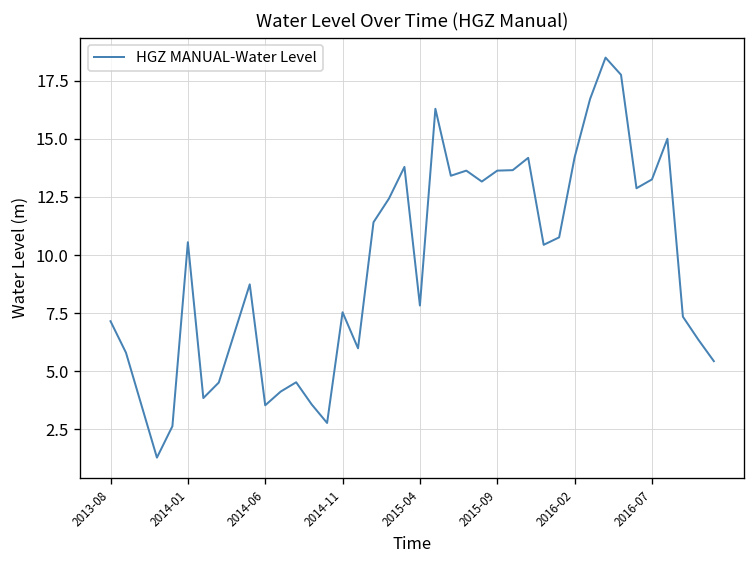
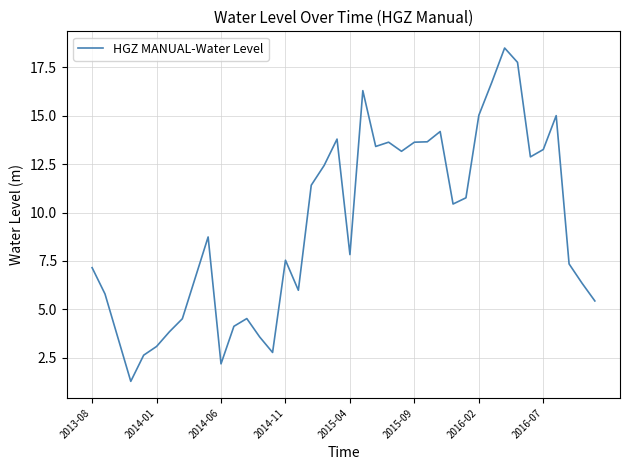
2014-01: 10.6 -> 3.1
2014-06: 3.5 -> 2.2
2016-02: 14.2 -> 15.0
